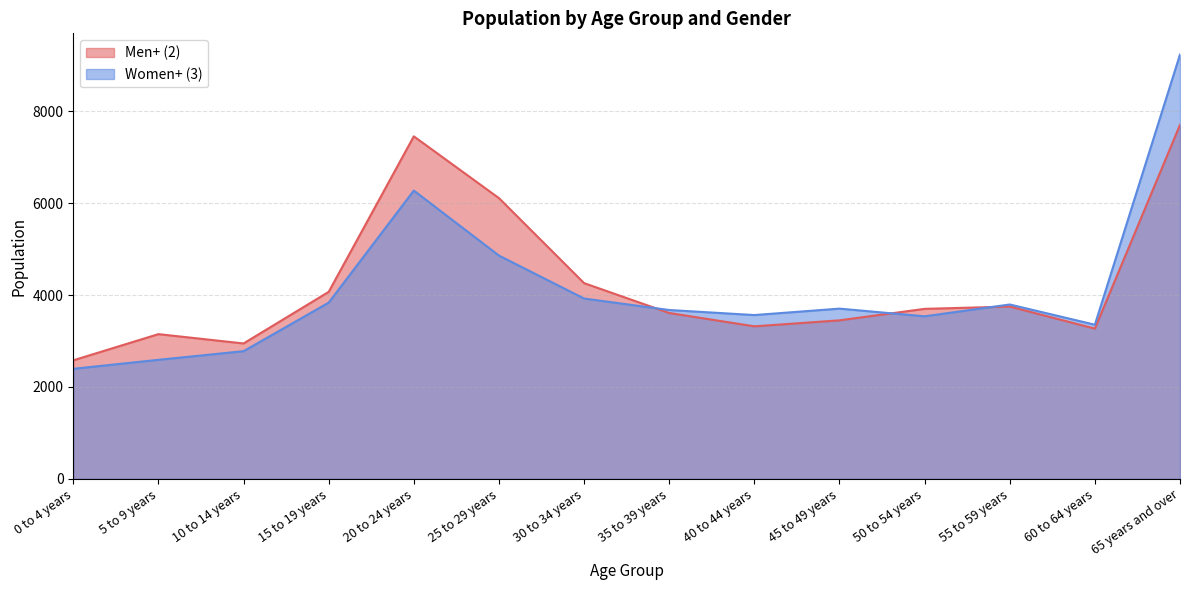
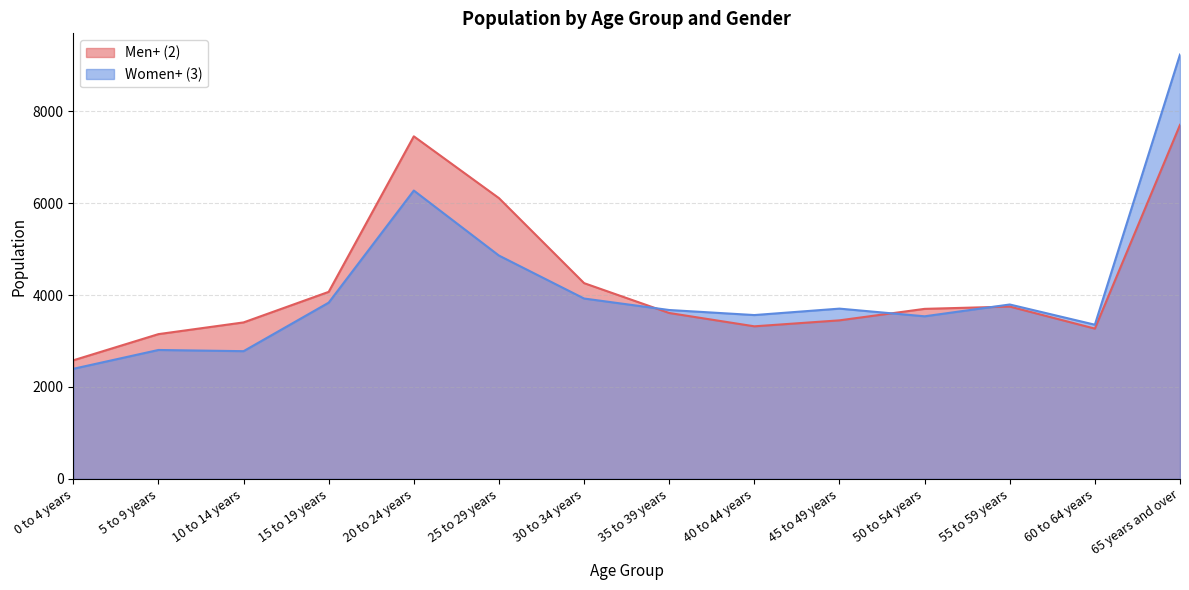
Women+ (3), 5 to 9 years: 2600 -> 2800
Men+ (2), 10 to 14 years: 2900 -> 3400
